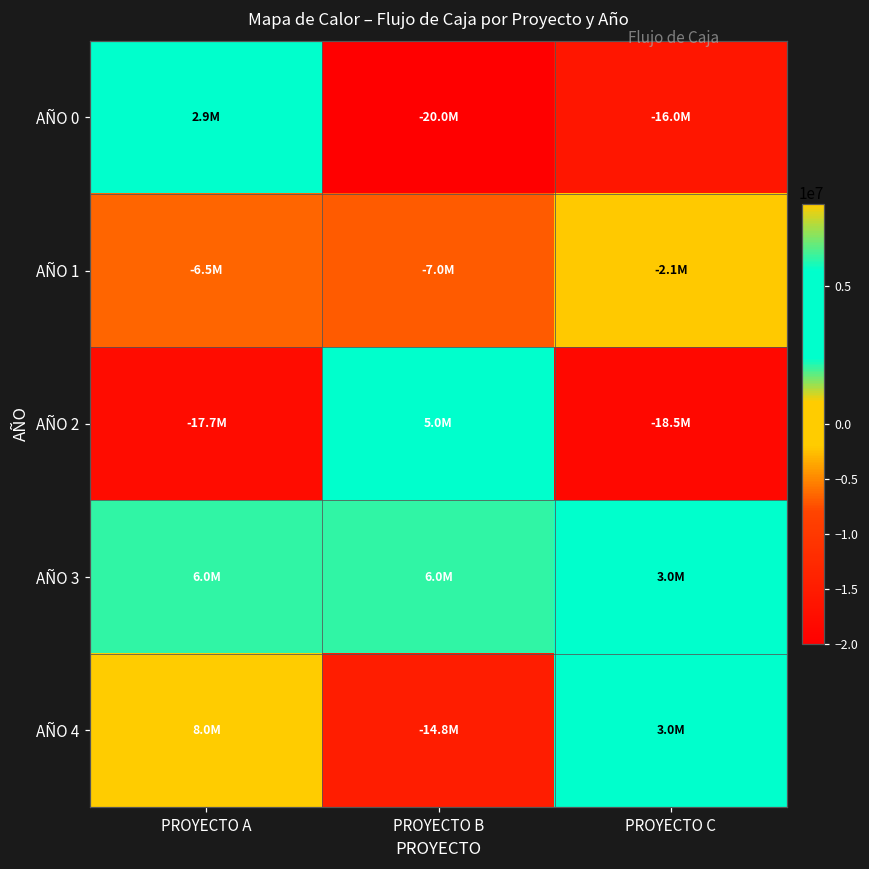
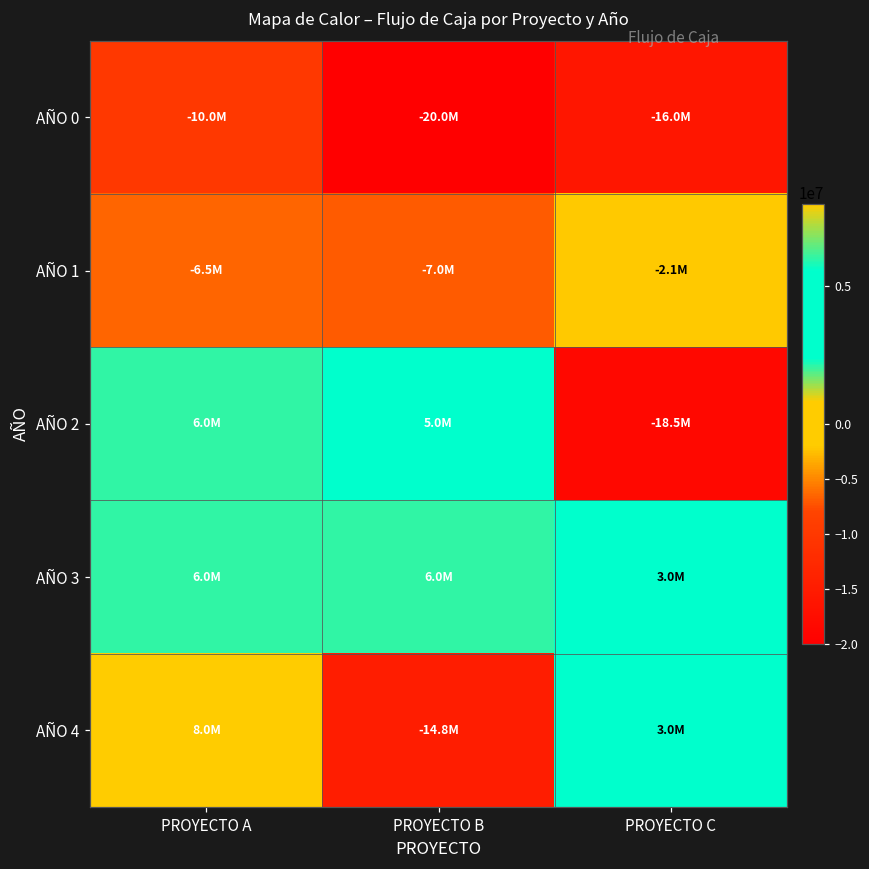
AÑO 0, PROYECTO A: 2.9M -> -10.0M
AÑO 2, PROYECTO A: -17.7M -> 6.0M
